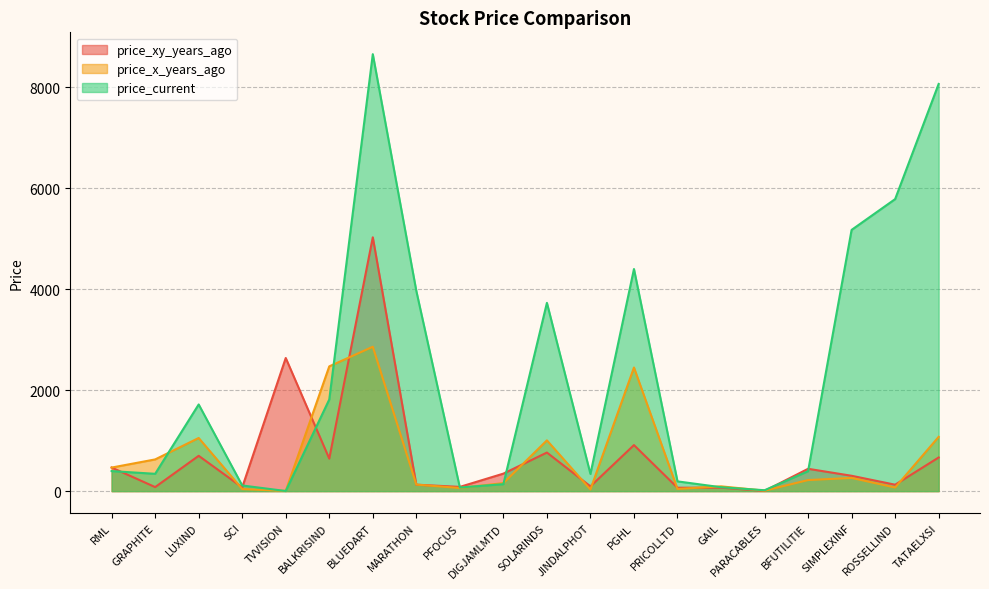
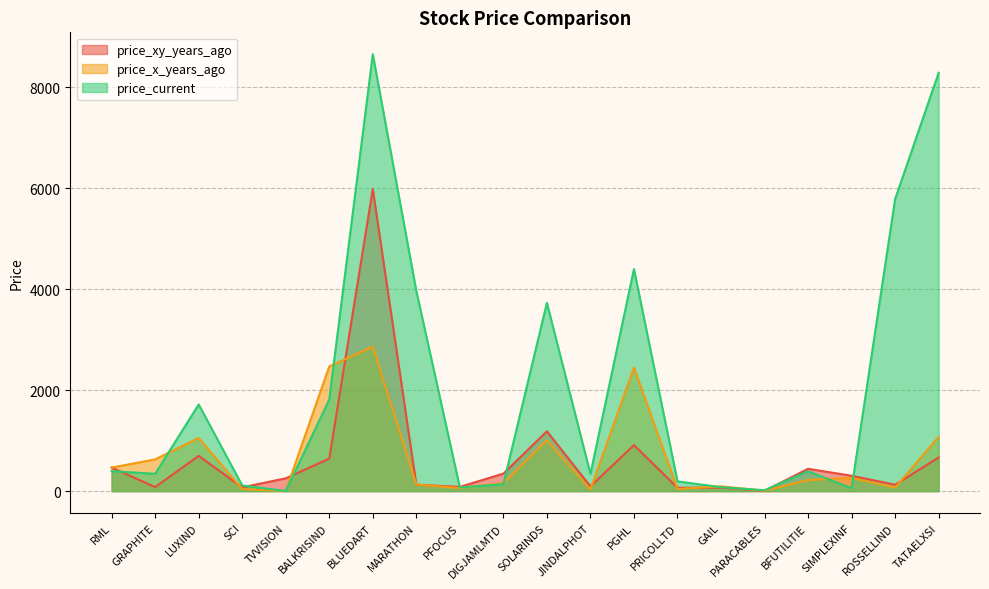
price_xy_years_ago, TVVISION: 2600 -> 300
price_xy_years_ago, BLUEDART: 5000 -> 6000
price_xy_years_ago, SOLARINDS: 800 -> 1200
price_current, SIMPLEXINF: 5200 -> 100
price_current, TATAELXSI: 8100 -> 8300
